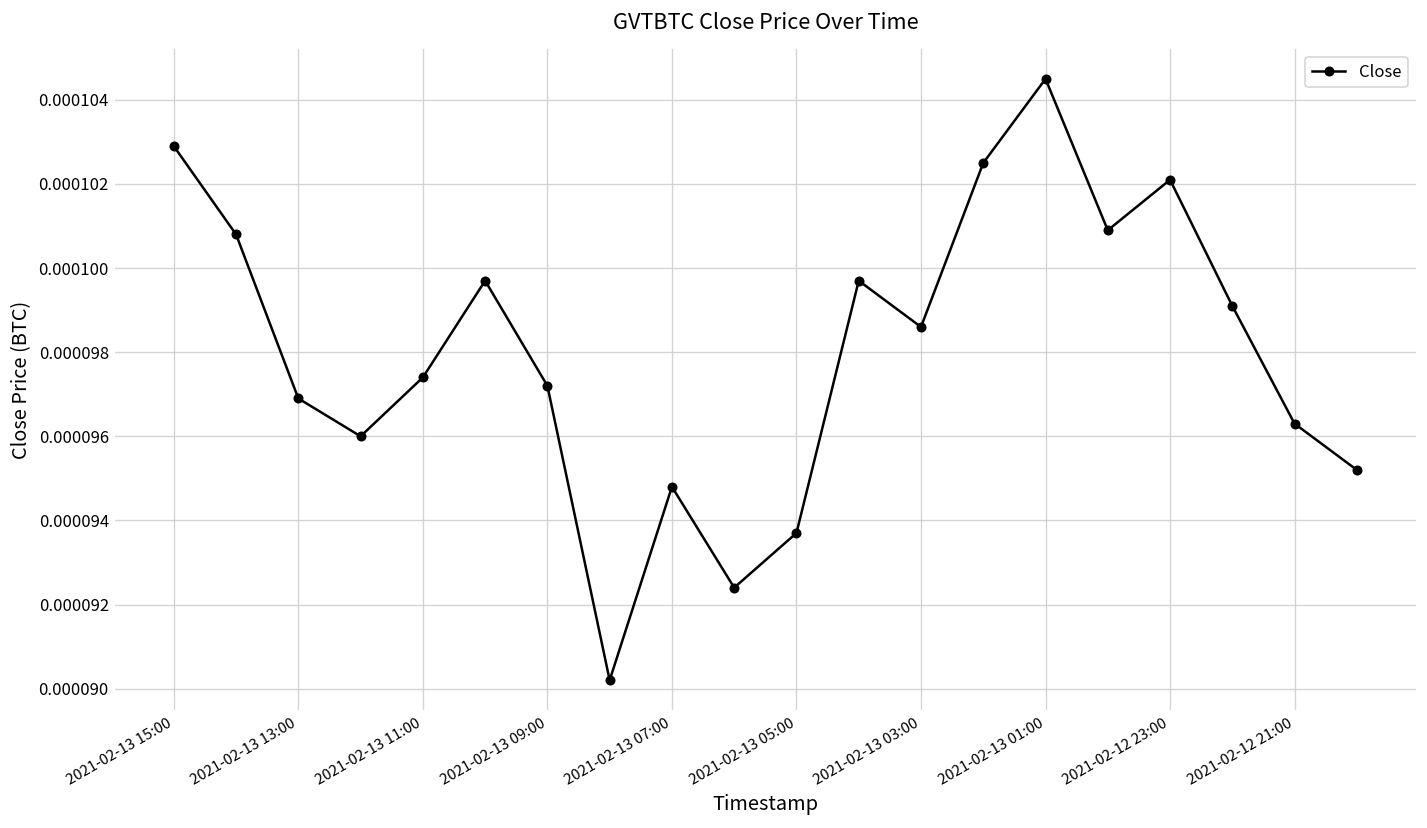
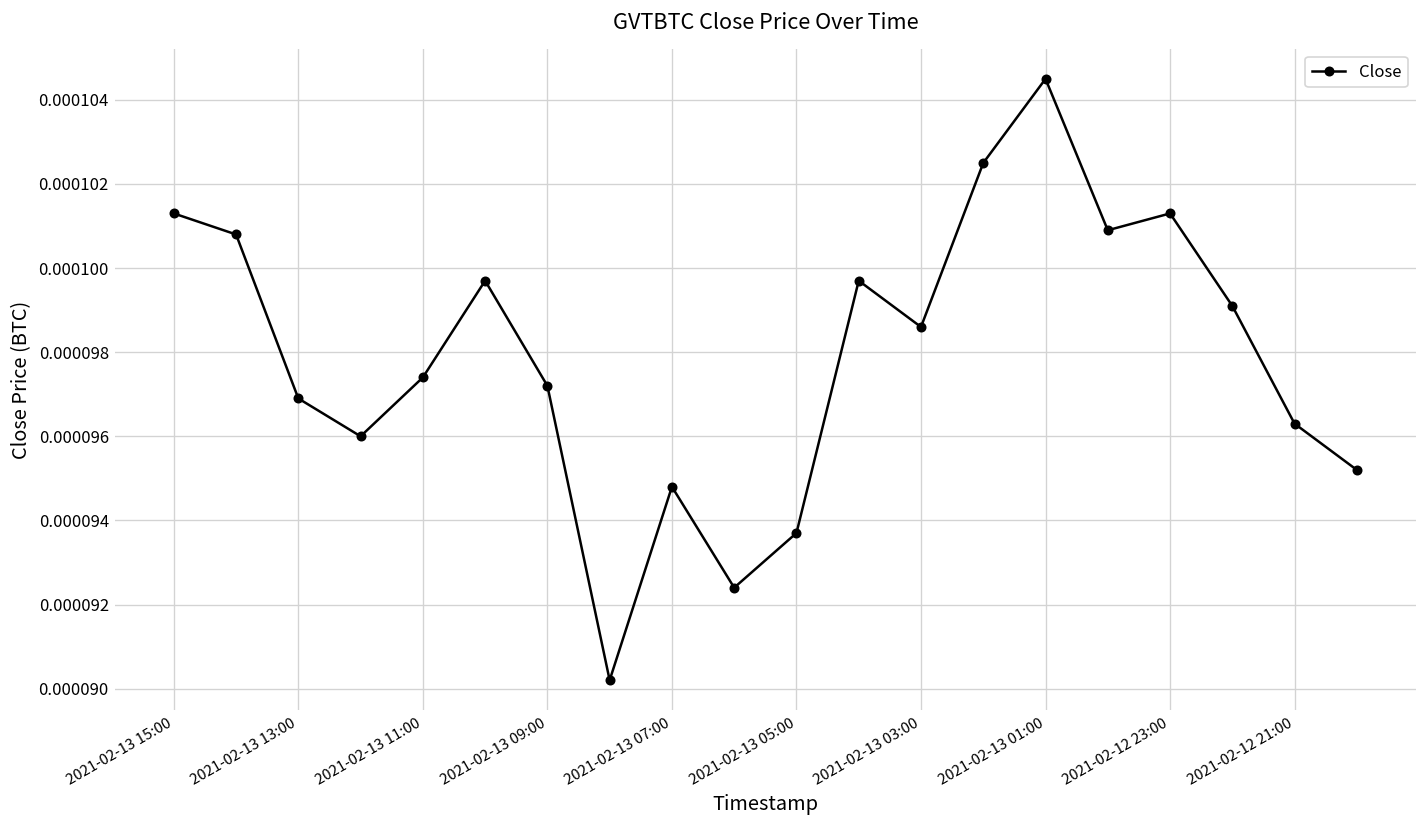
2021-02-13 15:00: 0.0001029 -> 0.0001013
2021-02-12 23:00: 0.0001021 -> 0.0001013
